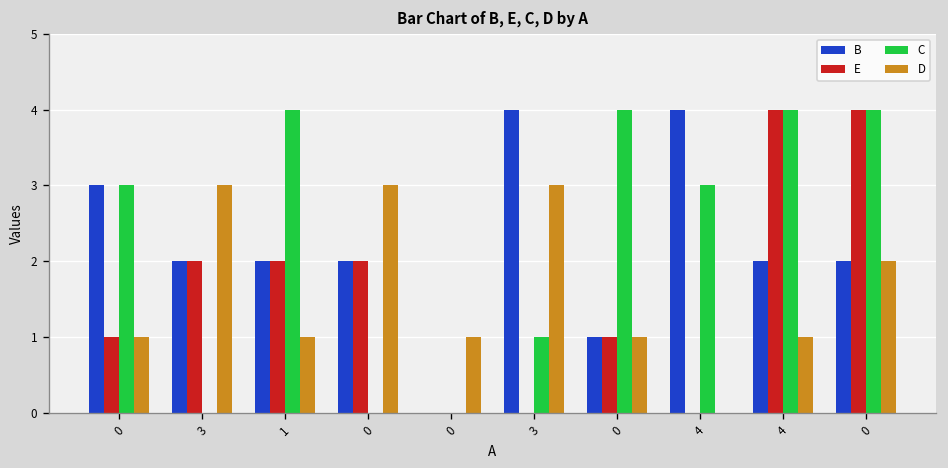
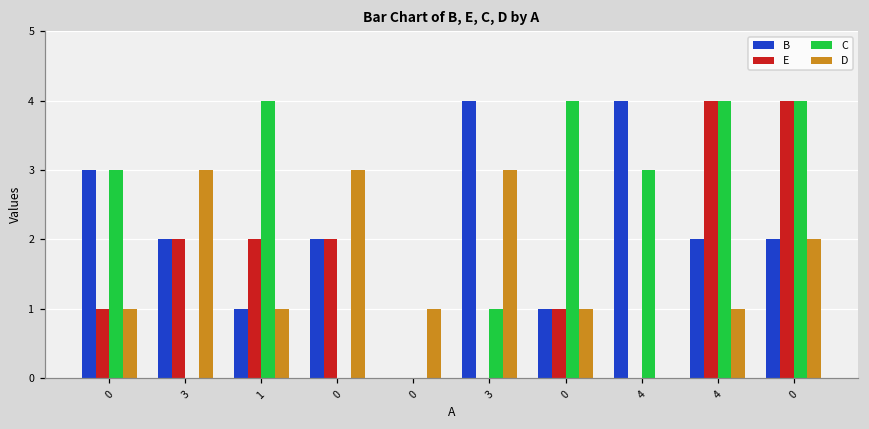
B, 1: 2 -> 1
